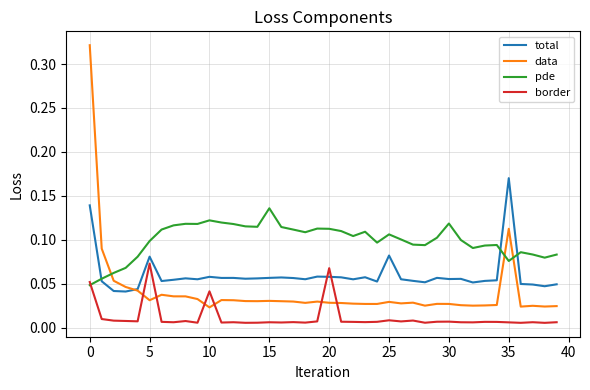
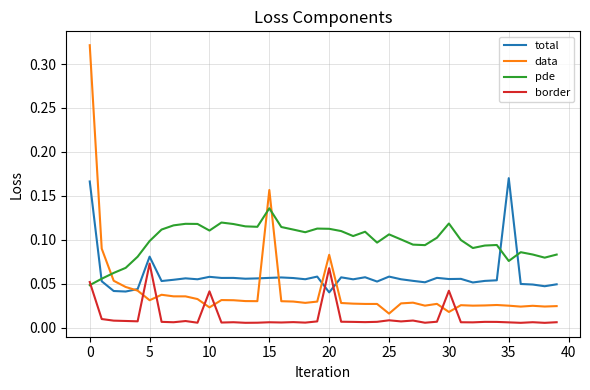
total, 0: 0.14 -> 0.17
pde, 10: 0.12 -> 0.11
data, 15: 0.03 -> 0.16
total, 20: 0.06 -> 0.04
data, 20: 0.03 -> 0.08
total, 25: 0.08 -> 0.06
data, 25: 0.03 -> 0.02
data, 30: 0.03 -> 0.02
border, 30: 0.01 -> 0.04
data, 35: 0.11 -> 0.03
